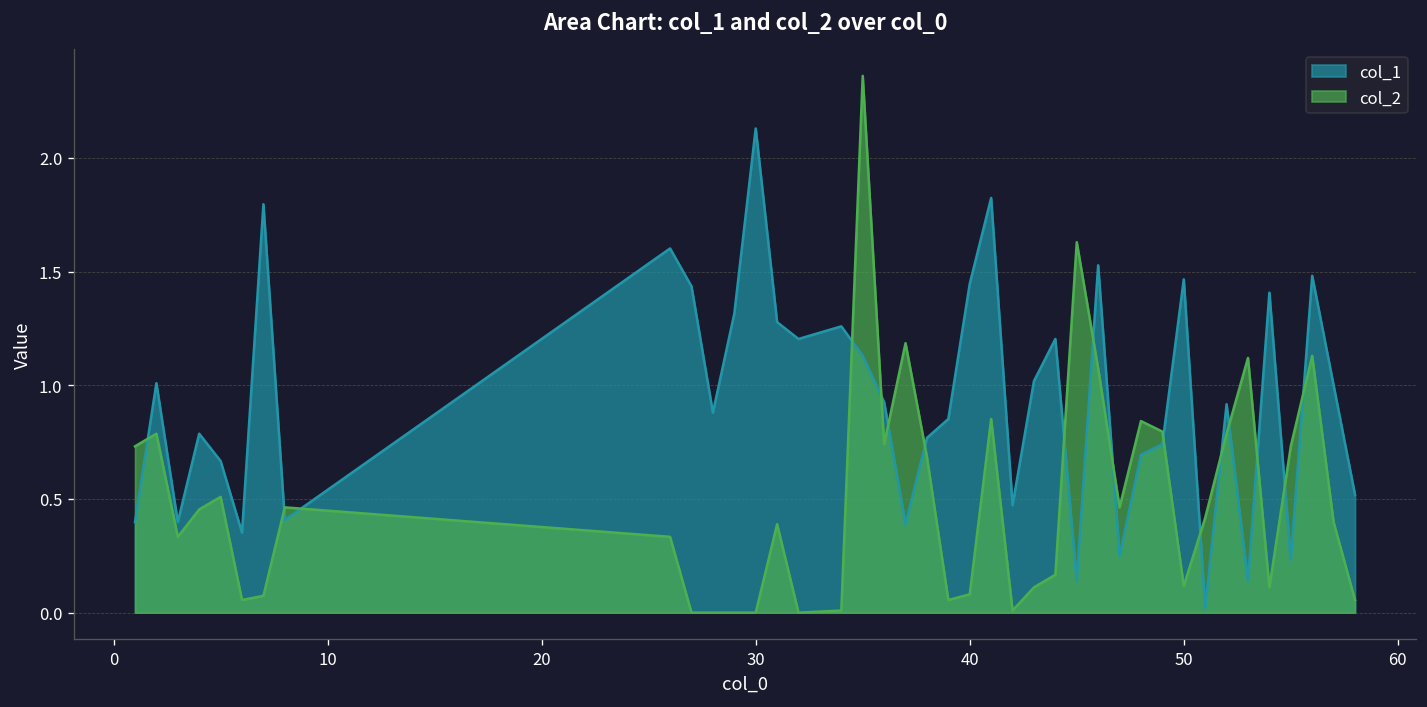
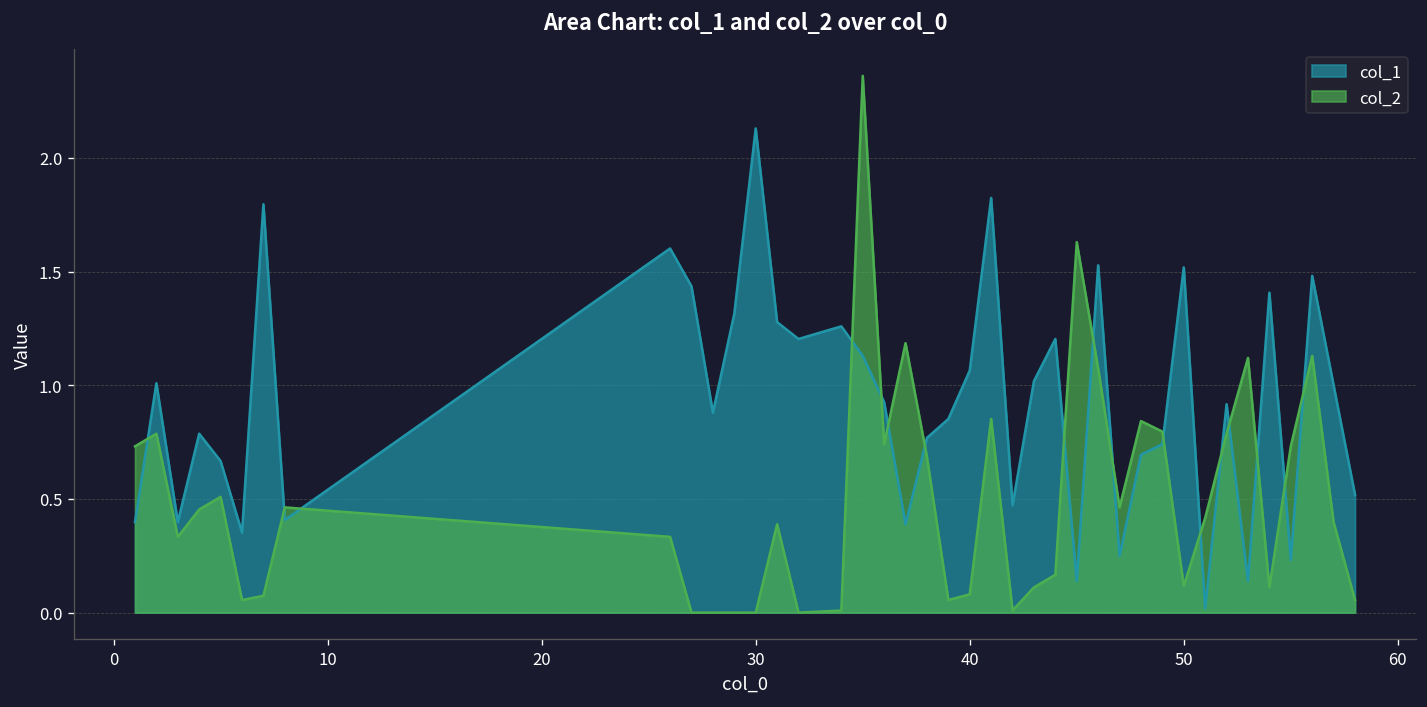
col_1, 40: 1.45 -> 1.06
col_1, 50: 1.47 -> 1.52
